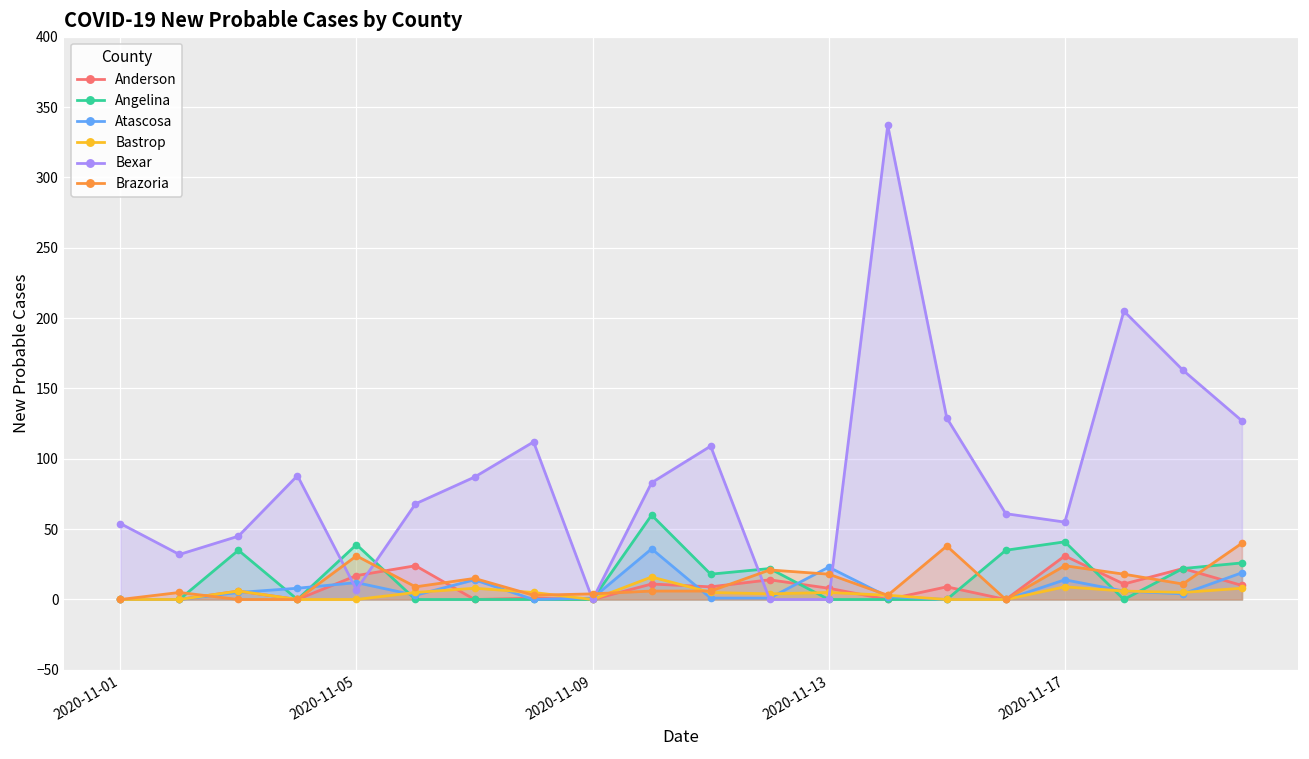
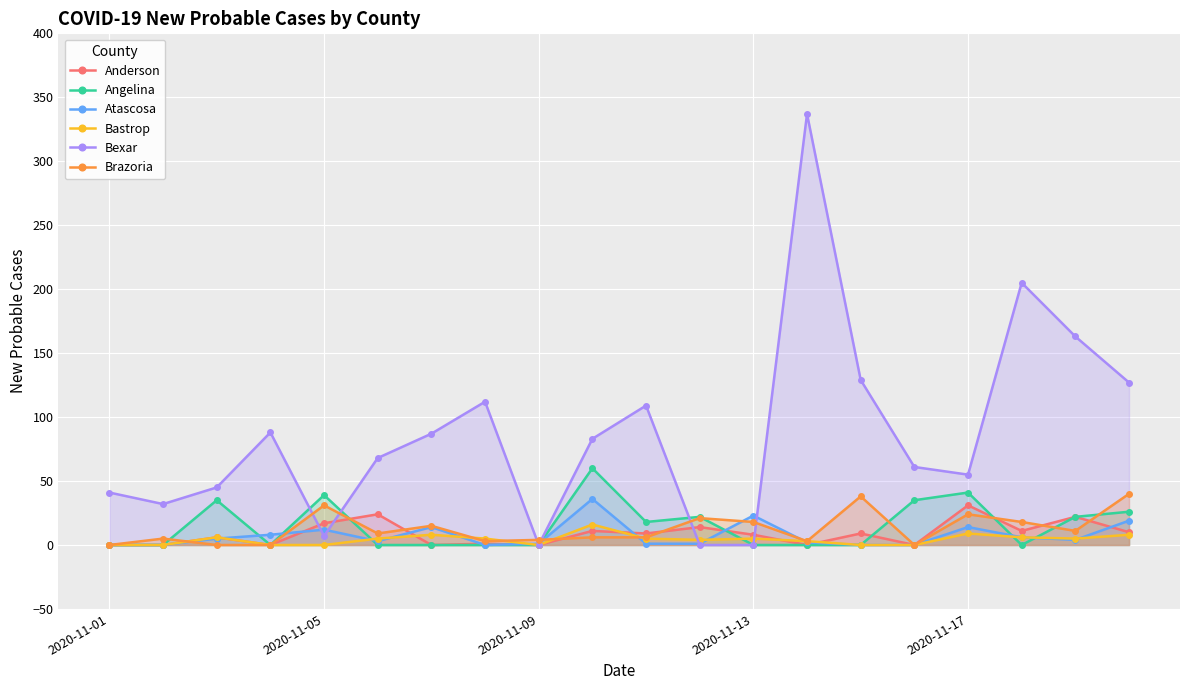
Bexar, 2020-11-01: 54 -> 41
